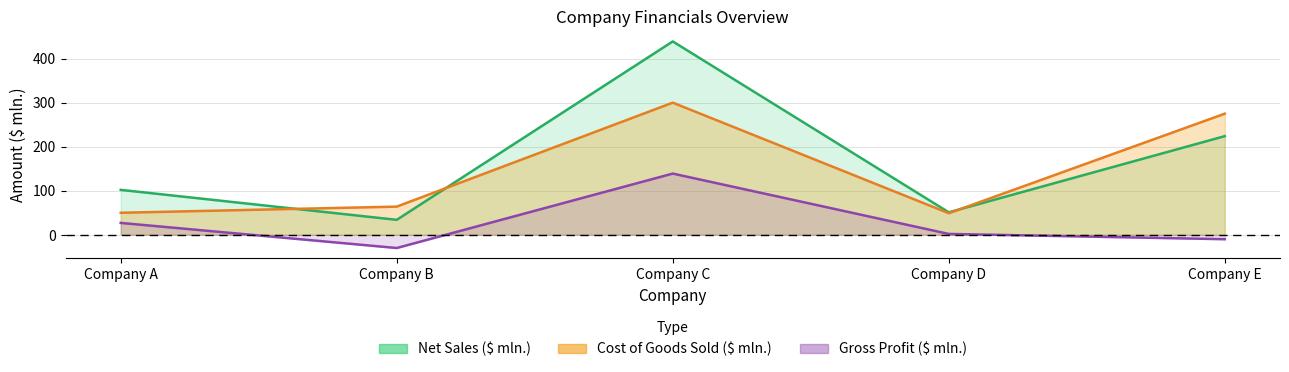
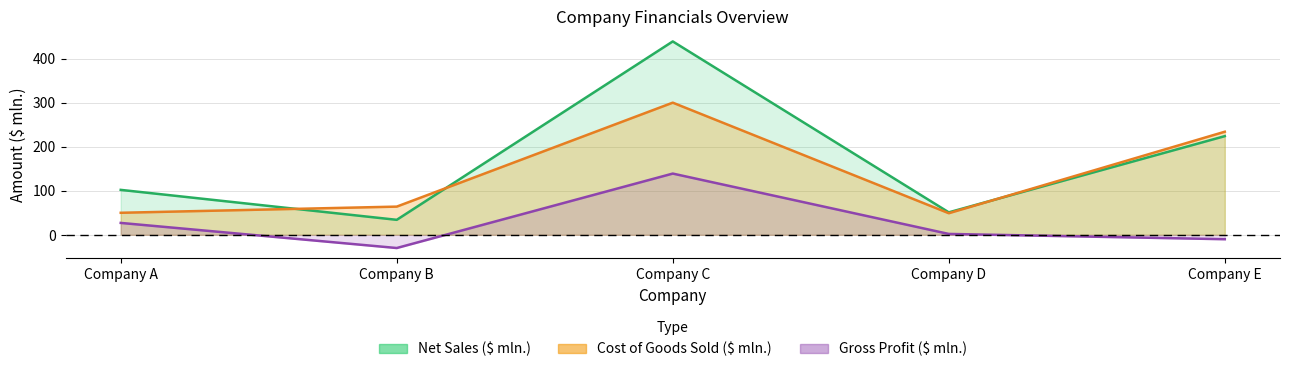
Cost of Goods Sold ($ mln.), Company E: 280 -> 230
